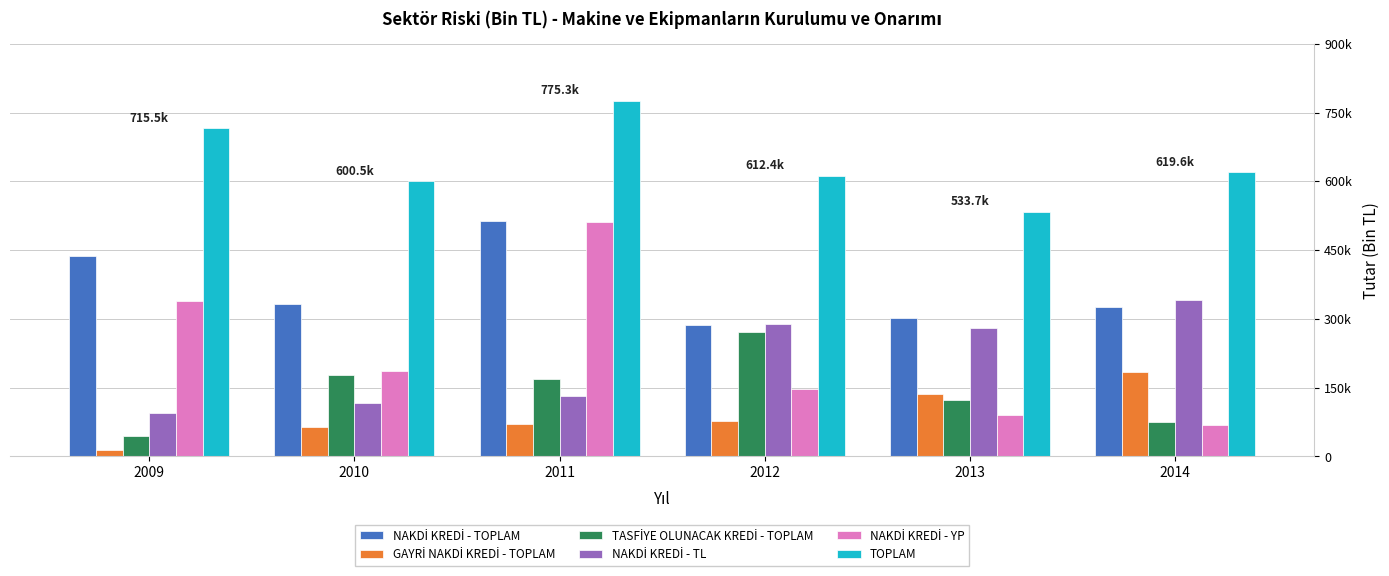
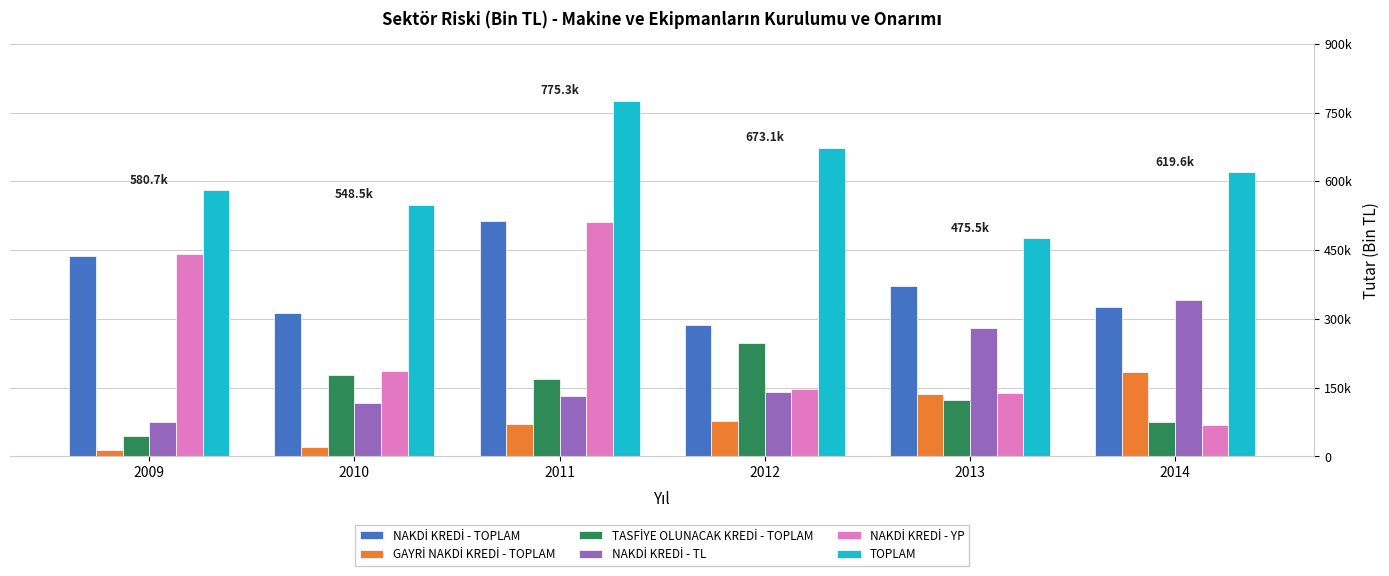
NAKDİ KREDİ - TL, 2009: 90000 -> 80000
NAKDİ KREDİ - YP, 2009: 340000 -> 440000
TOPLAM, 2009: 715.5k -> 580.7k
NAKDİ KREDİ - TOPLAM, 2010: 330000 -> 310000
GAYRİ NAKDİ KREDİ - TOPLAM, 2010: 60000 -> 20000
TOPLAM, 2010: 600.5k -> 548.5k
TASFİYE OLUNACAK KREDİ - TOPLAM, 2012: 270000 -> 250000
NAKDİ KREDİ - TL, 2012: 290000 -> 140000
TOPLAM, 2012: 612.4k -> 673.1k
NAKDİ KREDİ - TOPLAM, 2013: 300000 -> 370000
NAKDİ KREDİ - YP, 2013: 90000 -> 140000
TOPLAM, 2013: 533.7k -> 475.5k
